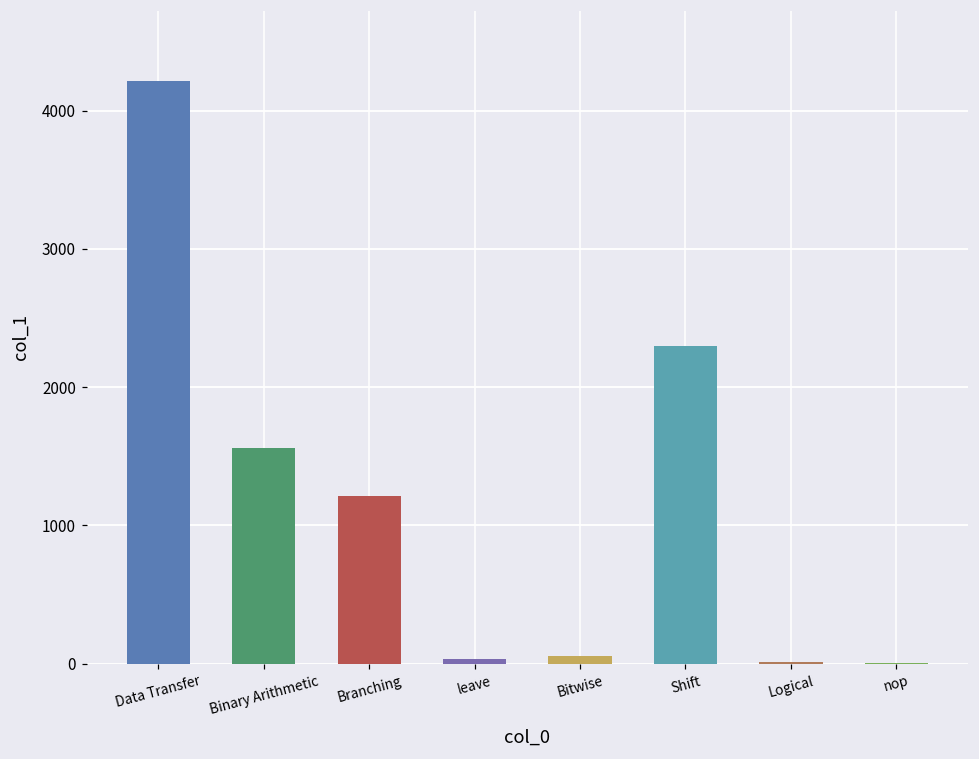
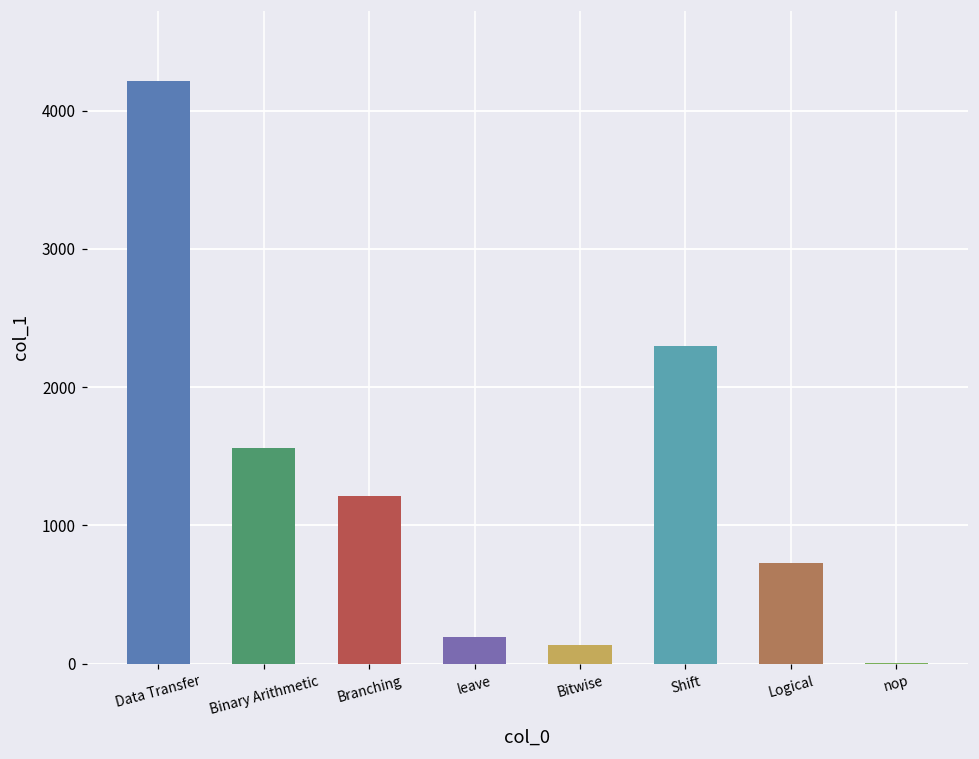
leave: 30 -> 200
Bitwise: 60 -> 130
Logical: 10 -> 730
